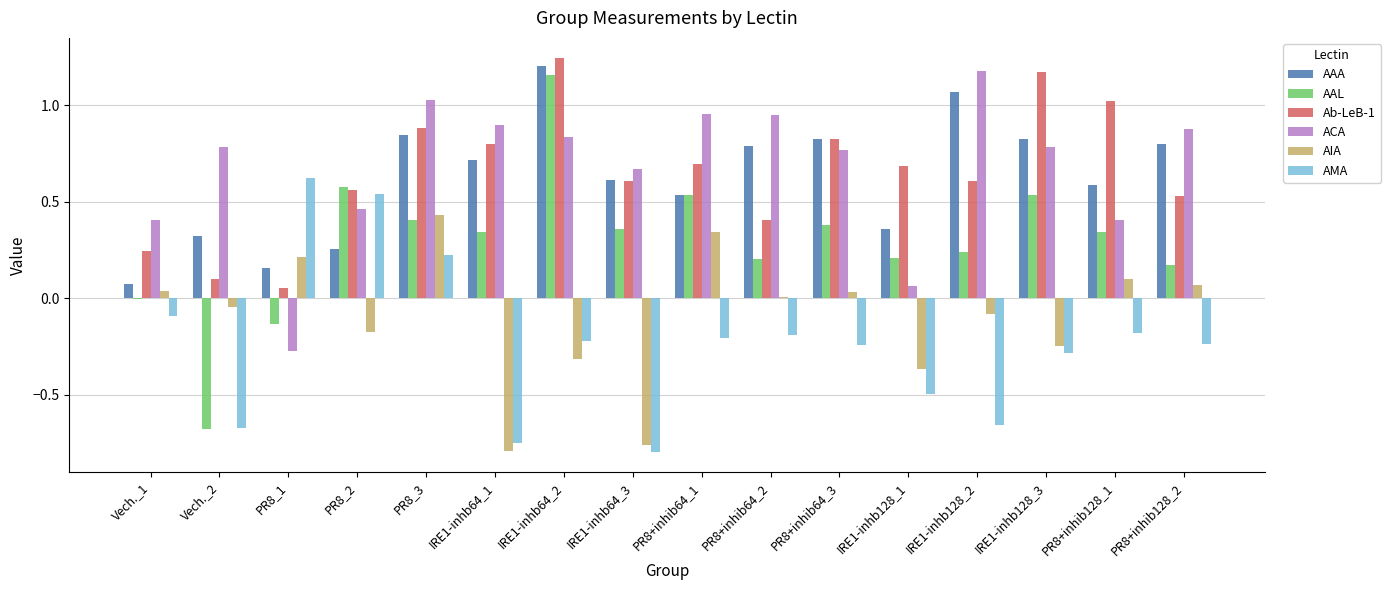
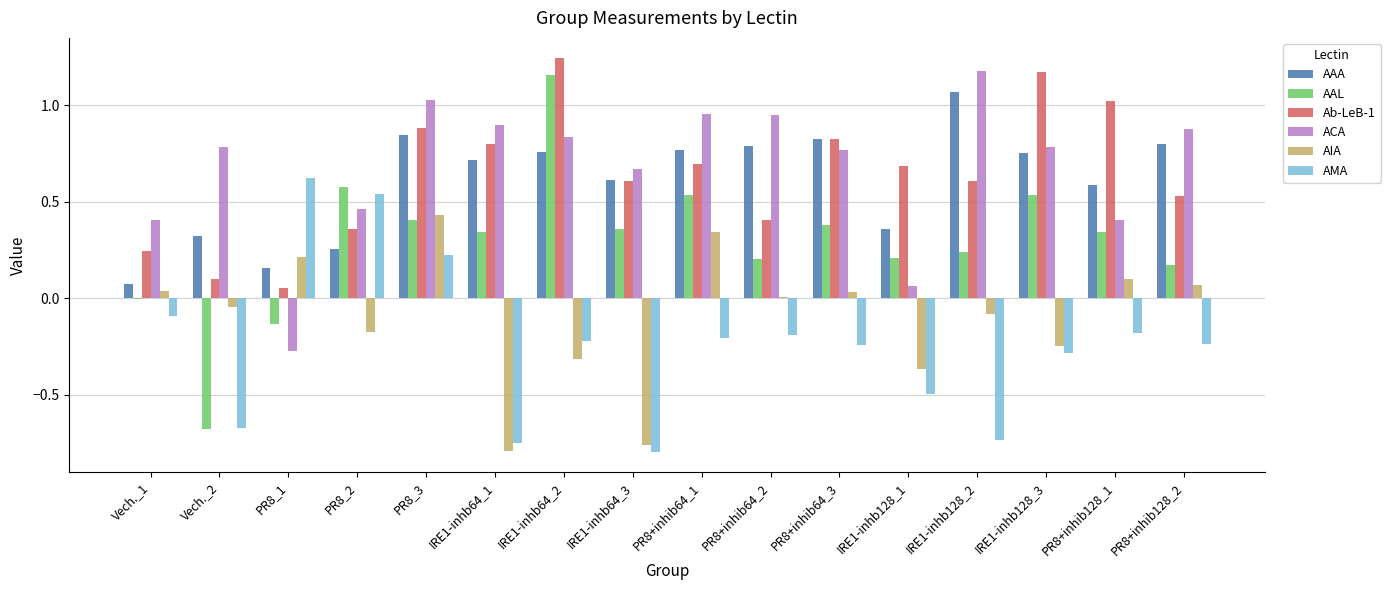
Ab-LeB-1, PR8_2: 0.56 -> 0.36
AAA, IRE1-inhb64_2: 1.20 -> 0.76
AAA, PR8+inhib64_1: 0.54 -> 0.77
AMA, IRE1-inhb128_2: -0.66 -> -0.73
AAA, IRE1-inhb128_3: 0.83 -> 0.75
